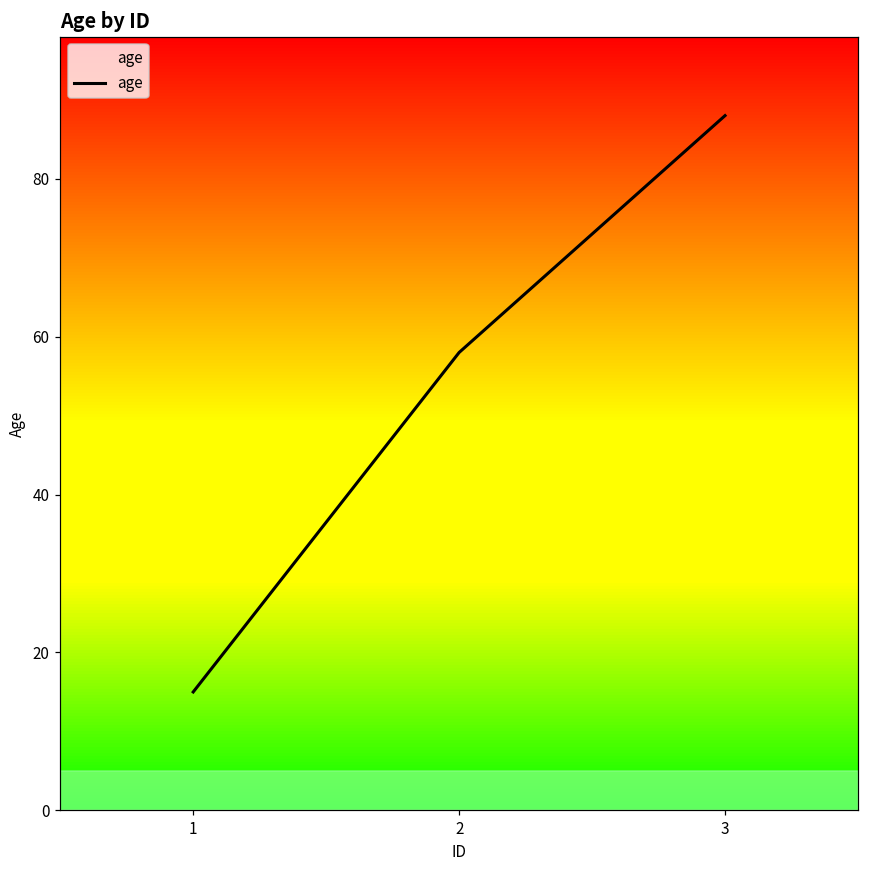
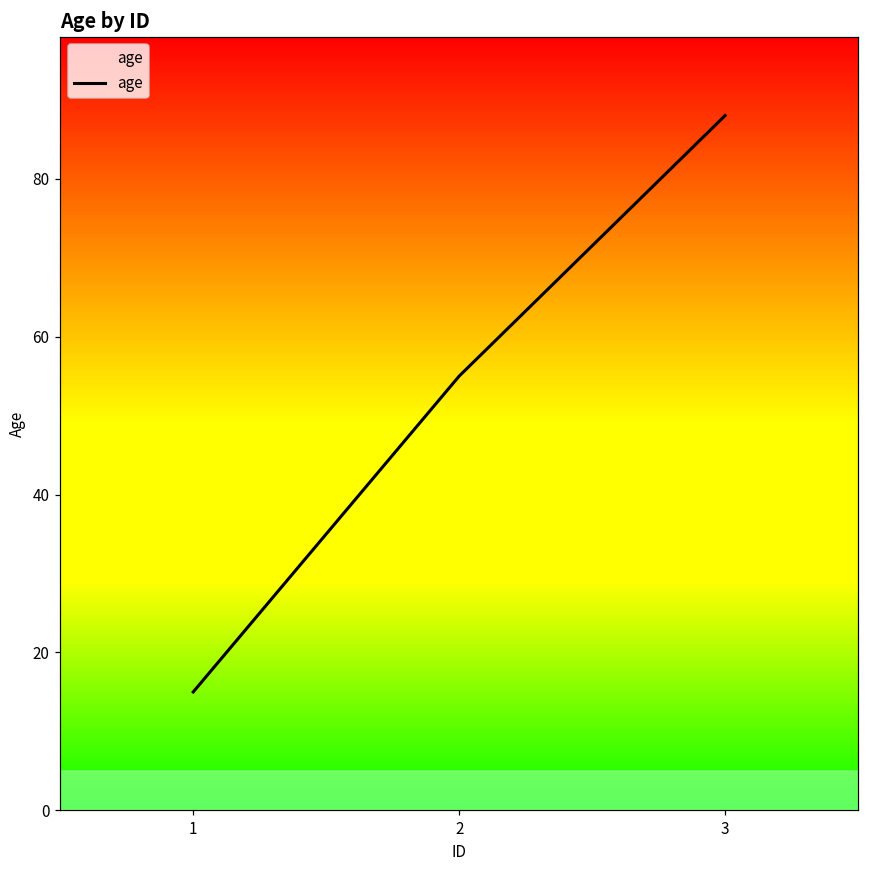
2: 58 -> 55
